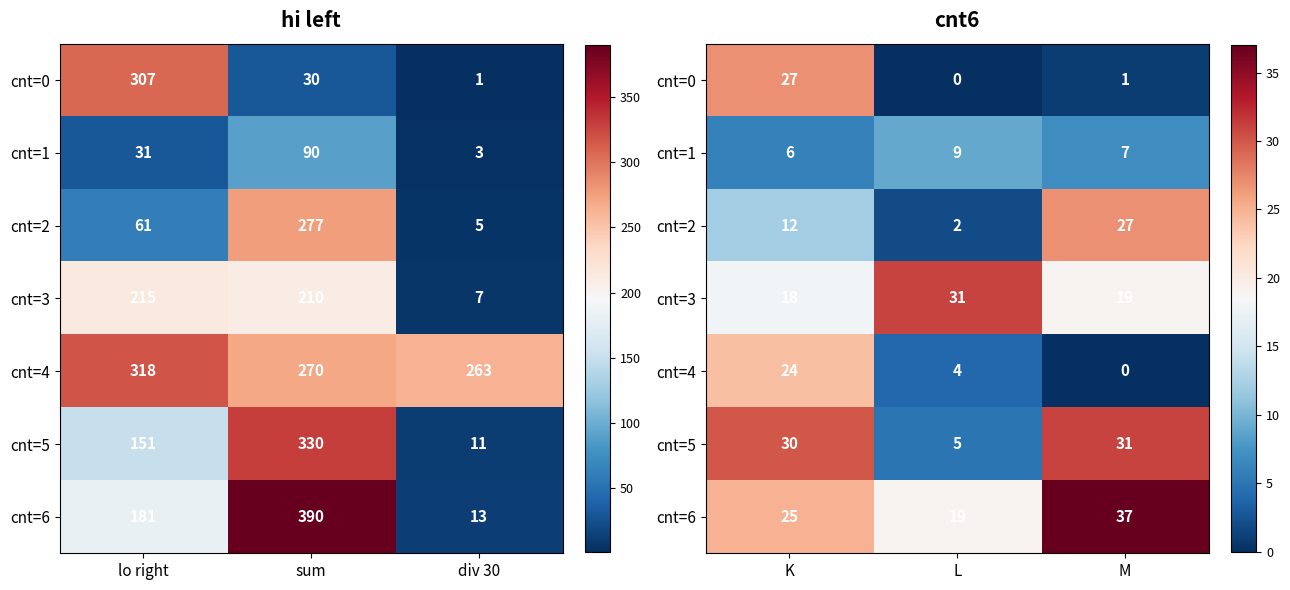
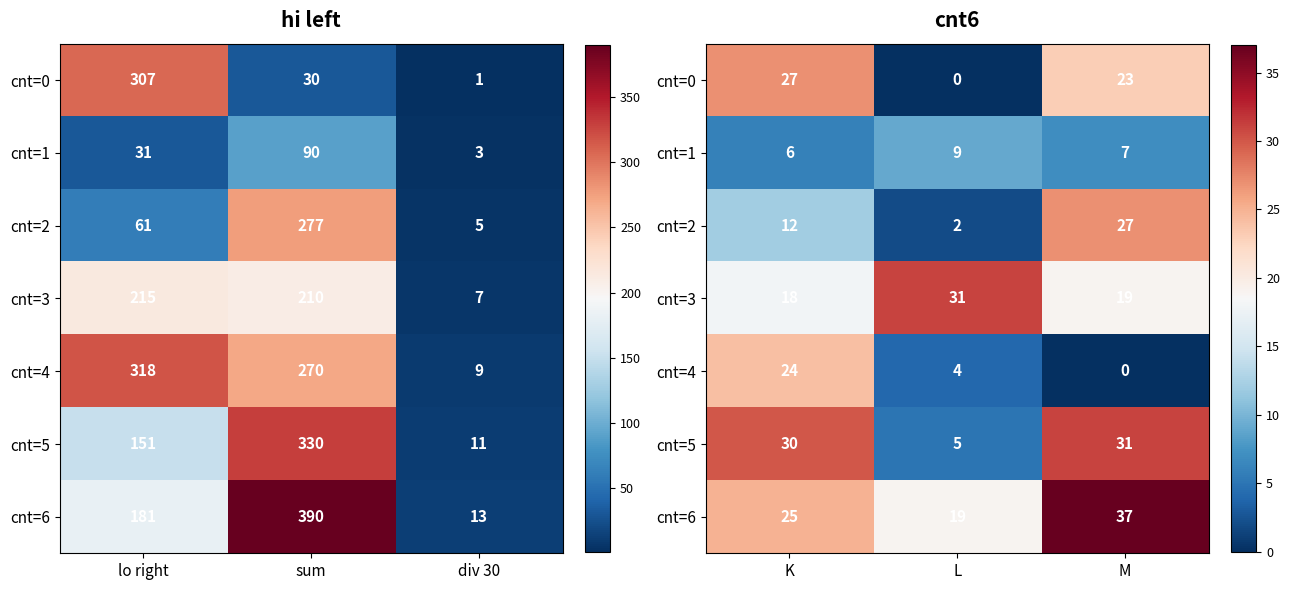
hi left, cnt=4, div 30: 263 -> 9
cnt6, cnt=0, M: 1 -> 23
